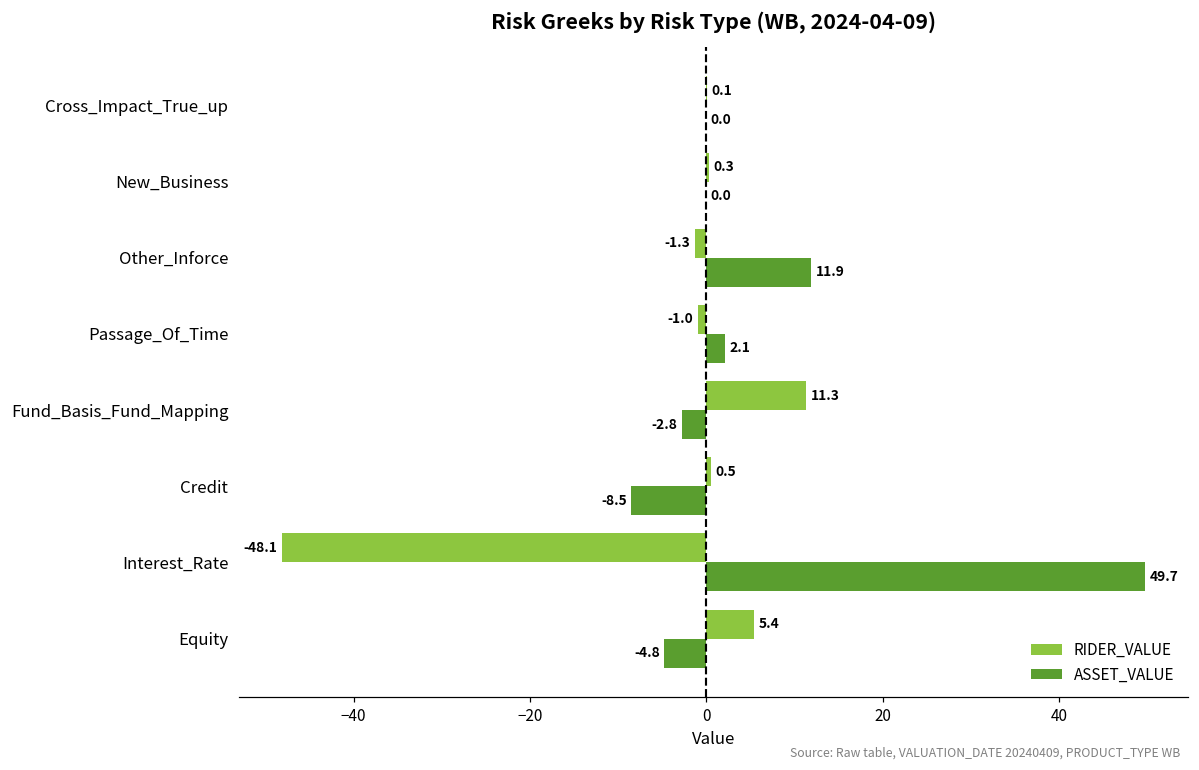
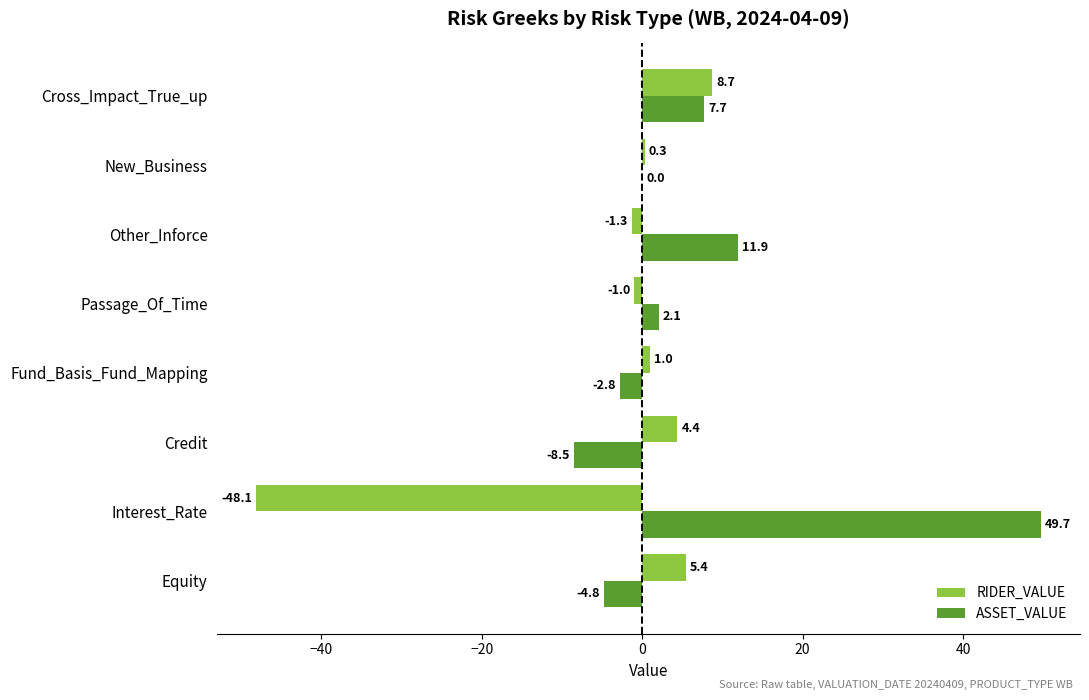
RIDER_VALUE, Cross_Impact_True_up: 0.1 -> 8.7
ASSET_VALUE, Cross_Impact_True_up: 0.0 -> 7.7
RIDER_VALUE, Fund_Basis_Fund_Mapping: 11.3 -> 1.0
RIDER_VALUE, Credit: 0.5 -> 4.4
